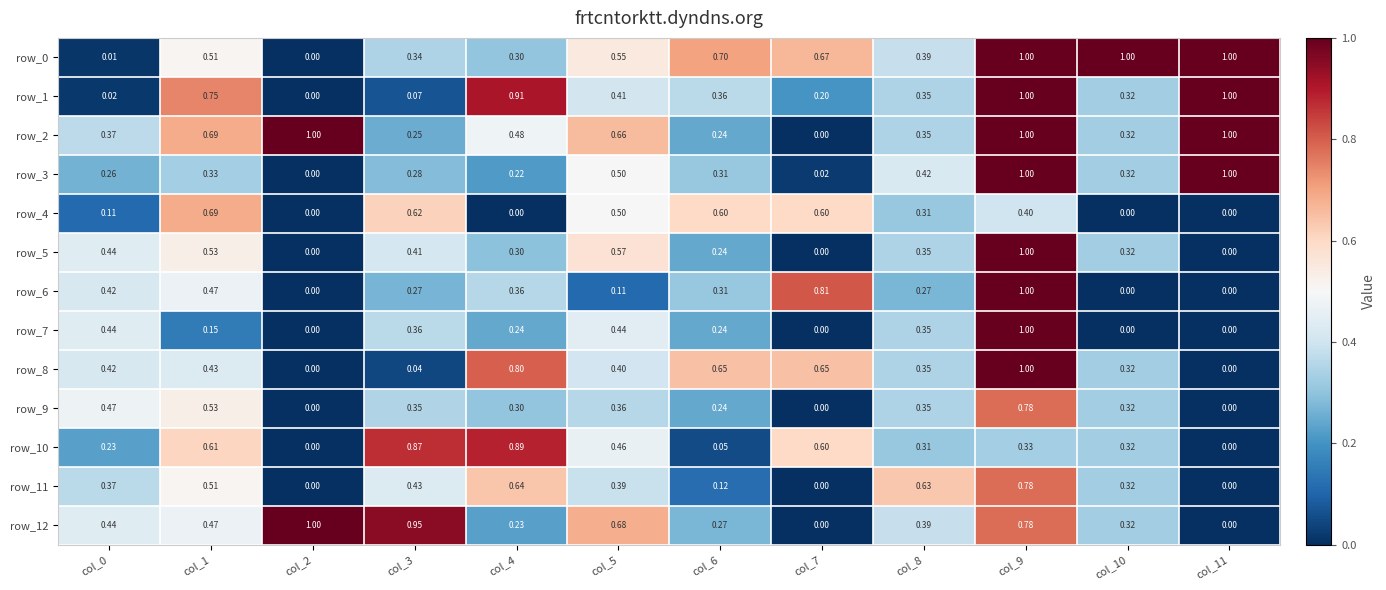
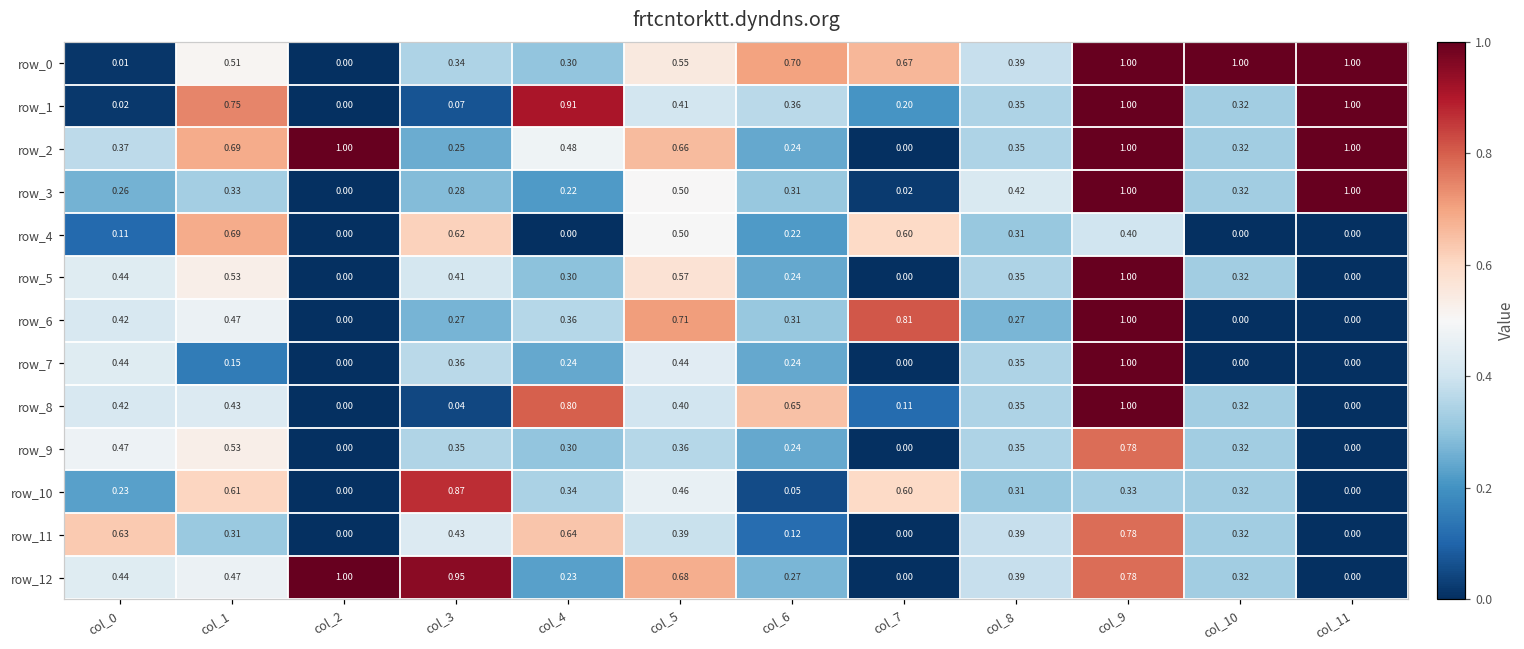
row_4, col_6: 0.60 -> 0.22
row_6, col_5: 0.11 -> 0.71
row_8, col_7: 0.65 -> 0.11
row_10, col_4: 0.89 -> 0.34
row_11, col_0: 0.37 -> 0.63
row_11, col_1: 0.51 -> 0.31
row_11, col_8: 0.63 -> 0.39
